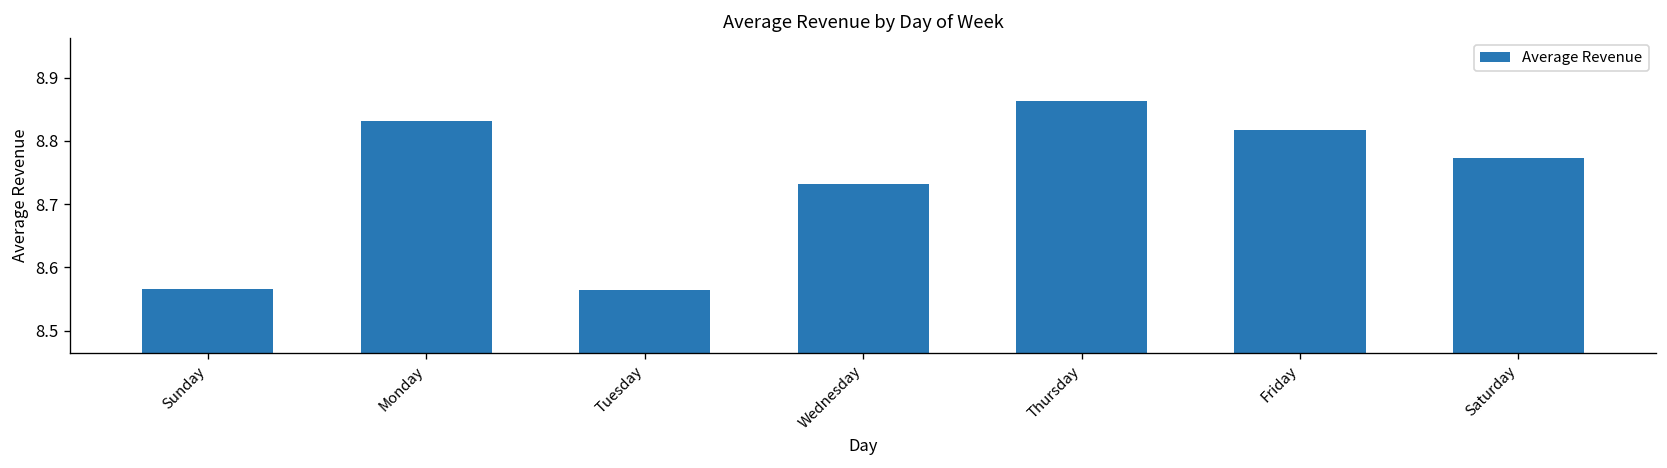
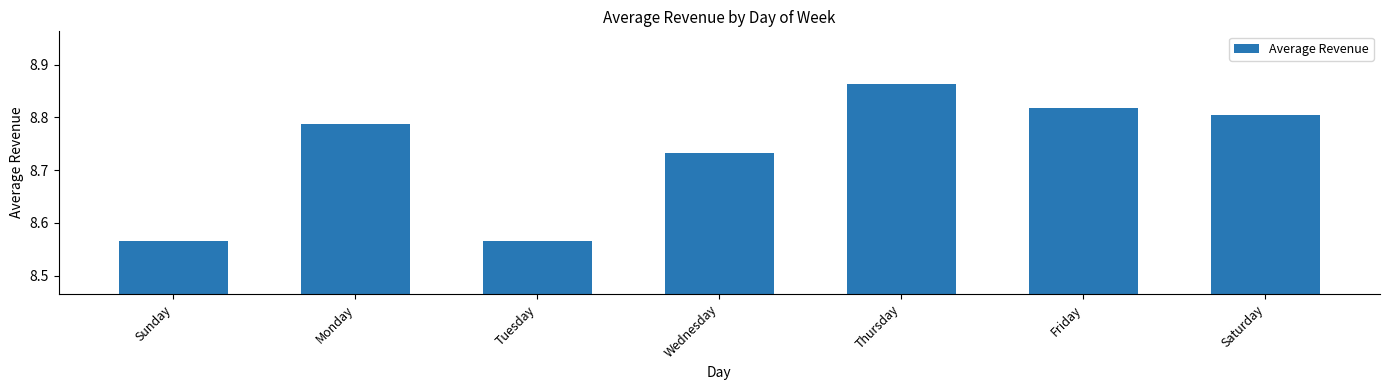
Monday: 8.83 -> 8.79
Saturday: 8.77 -> 8.80
